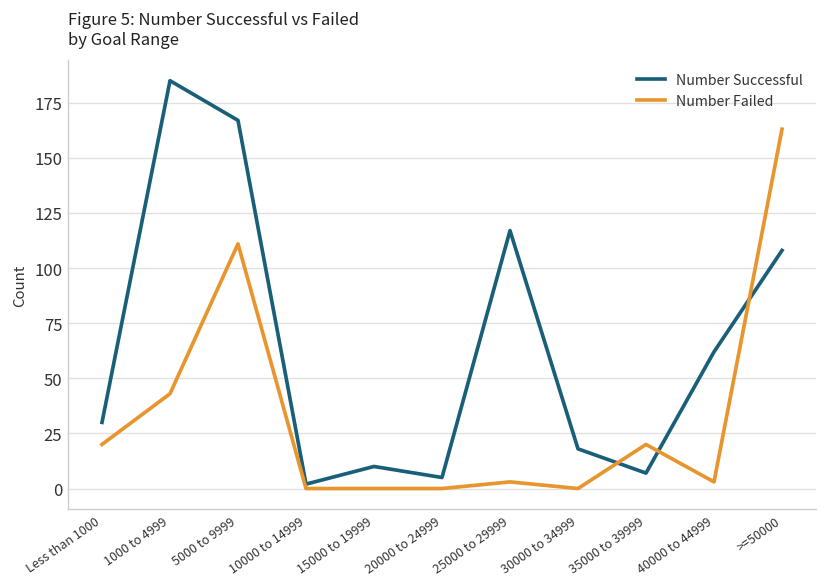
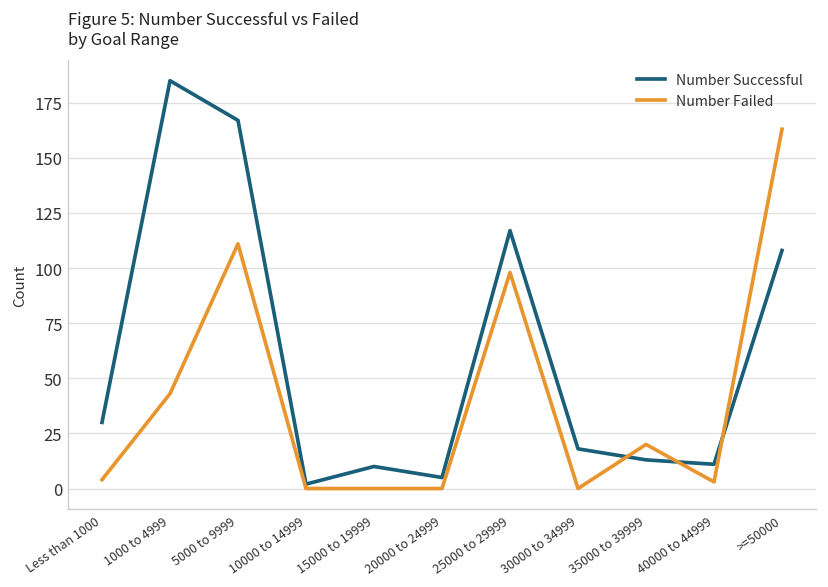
Number Failed, Less than 1000: 20 -> 4
Number Failed, 25000 to 29999: 3 -> 98
Number Successful, 35000 to 39999: 7 -> 13
Number Successful, 40000 to 44999: 62 -> 11
